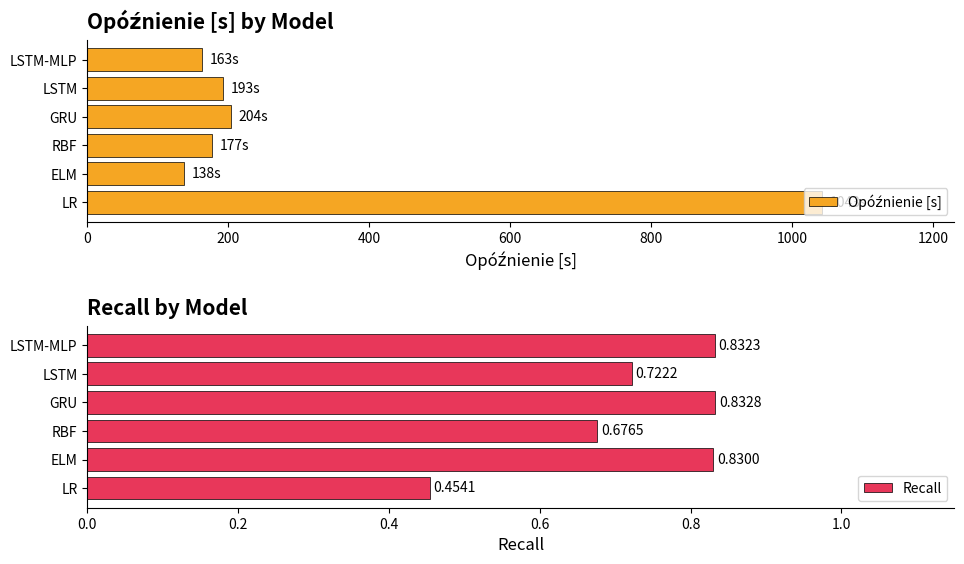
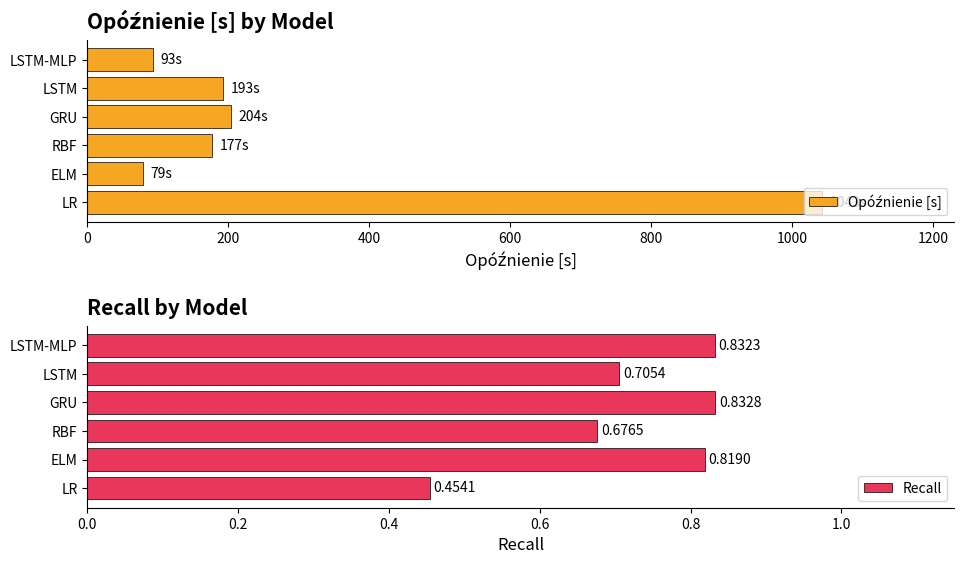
Opóźnienie [s] by Model, LSTM-MLP: 163s -> 93s
Opóźnienie [s] by Model, ELM: 138s -> 79s
Recall by Model, LSTM: 0.7222 -> 0.7054
Recall by Model, ELM: 0.8300 -> 0.8190
